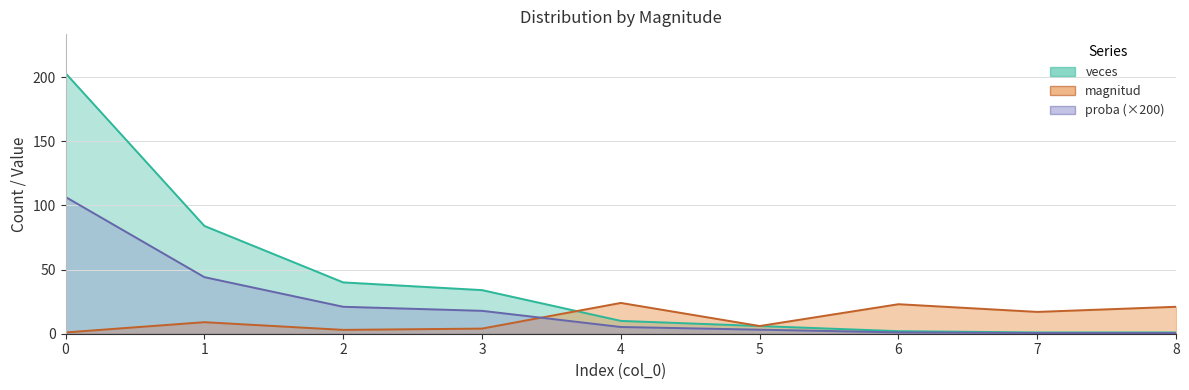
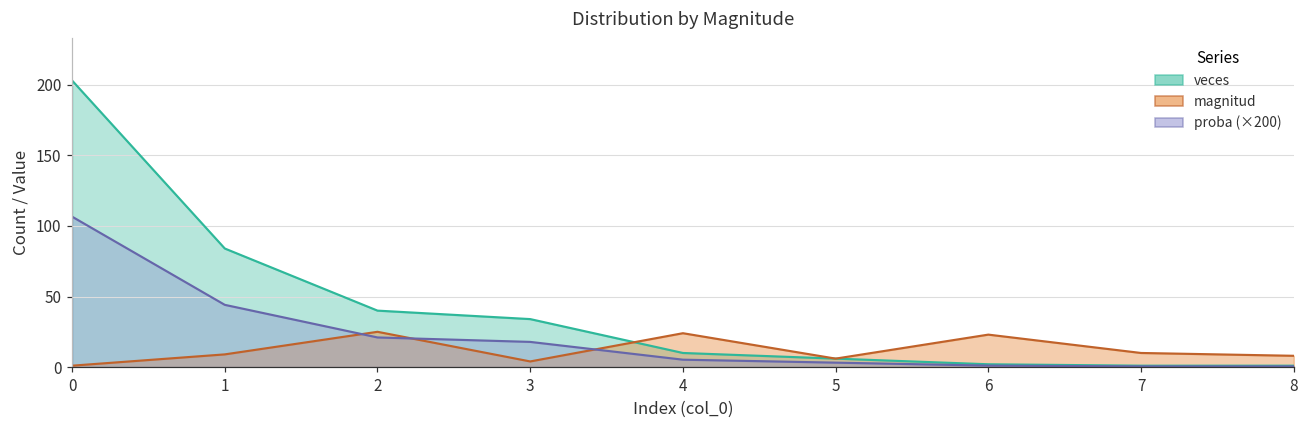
magnitud, 2: 3 -> 25
magnitud, 7: 17 -> 10
magnitud, 8: 21 -> 8
